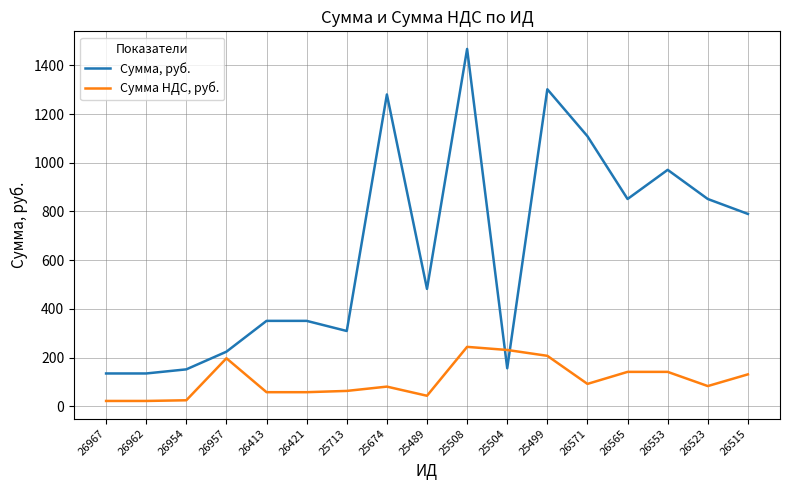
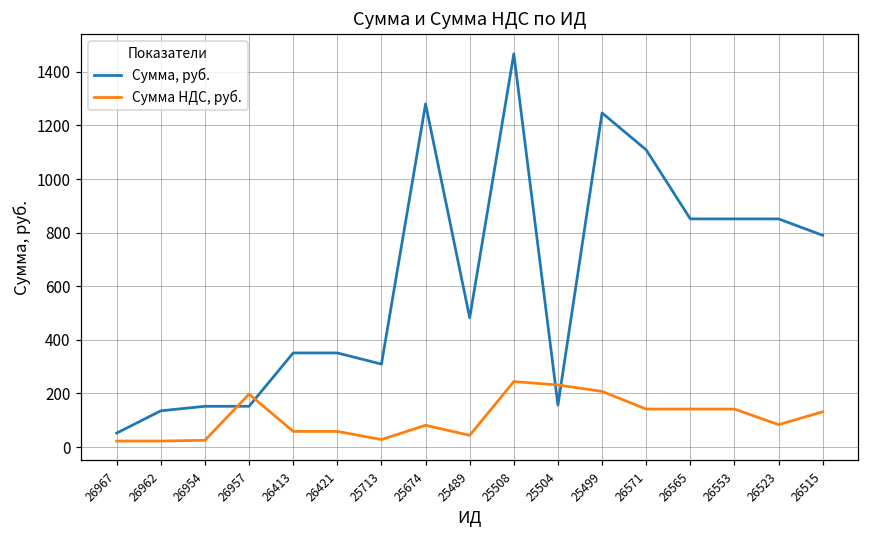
Сумма, руб., 26967: 140 -> 50
Сумма, руб., 26957: 220 -> 150
Сумма НДС, руб., 25713: 60 -> 30
Сумма, руб., 25499: 1300 -> 1250
Сумма НДС, руб., 26571: 90 -> 140
Сумма, руб., 26553: 970 -> 850
